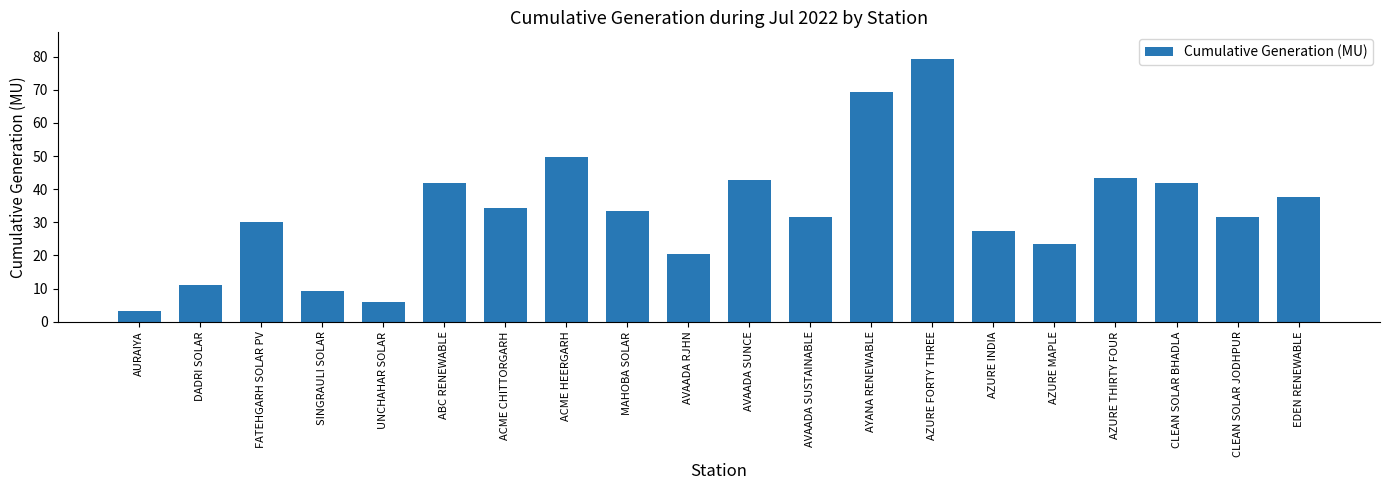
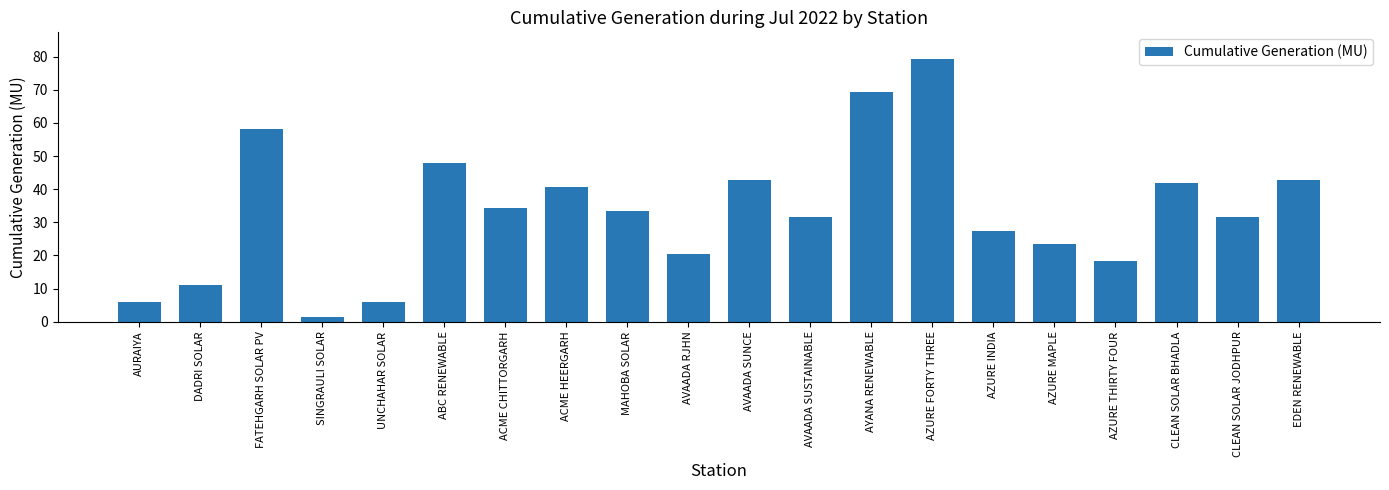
AURAIYA: 3 -> 6
FATEHGARH SOLAR PV: 30 -> 58
SINGRAULI SOLAR: 9 -> 1
ABC RENEWABLE: 42 -> 48
ACME HEERGARH: 50 -> 41
AZURE THIRTY FOUR: 43 -> 18
EDEN RENEWABLE: 38 -> 43
